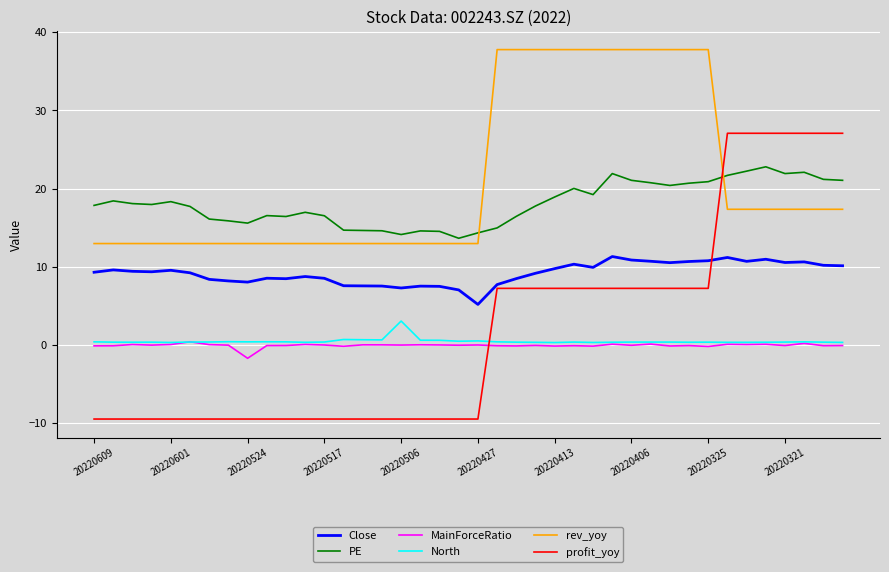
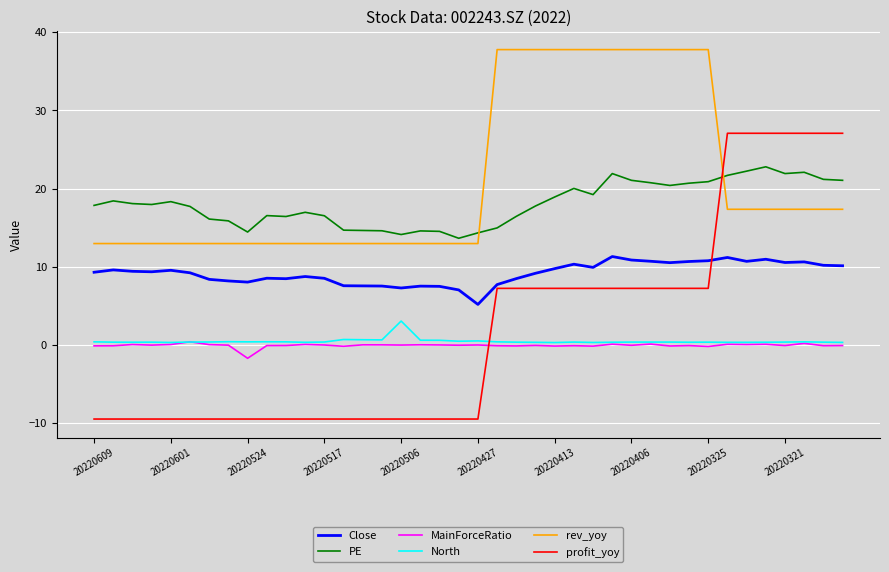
PE, 20220524: 16 -> 14
